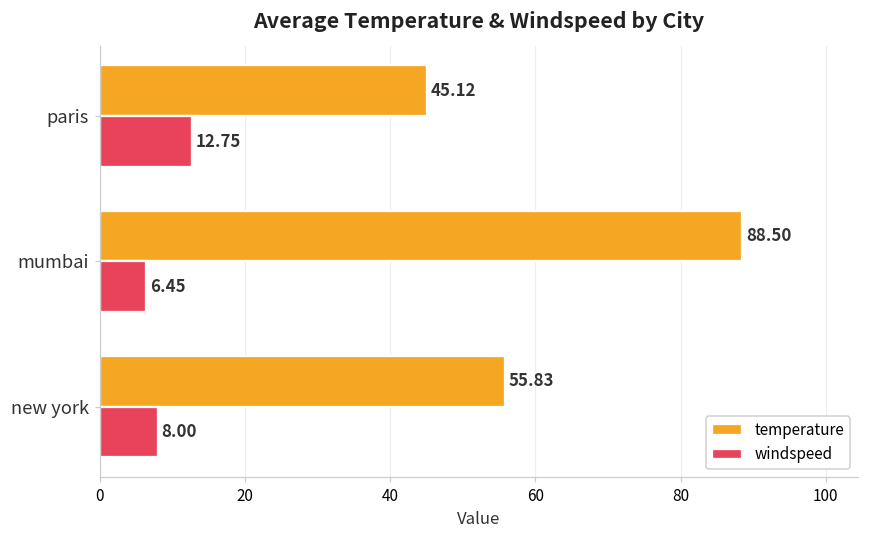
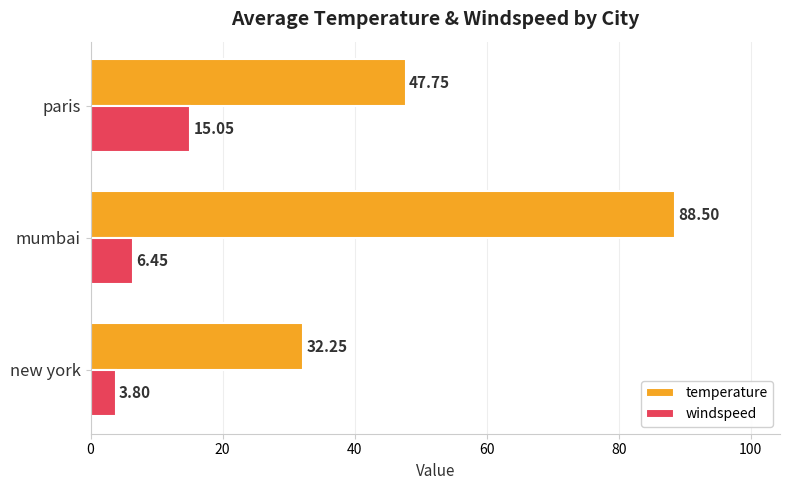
temperature, paris: 45.12 -> 47.75
windspeed, paris: 12.75 -> 15.05
temperature, new york: 55.83 -> 32.25
windspeed, new york: 8.00 -> 3.80
